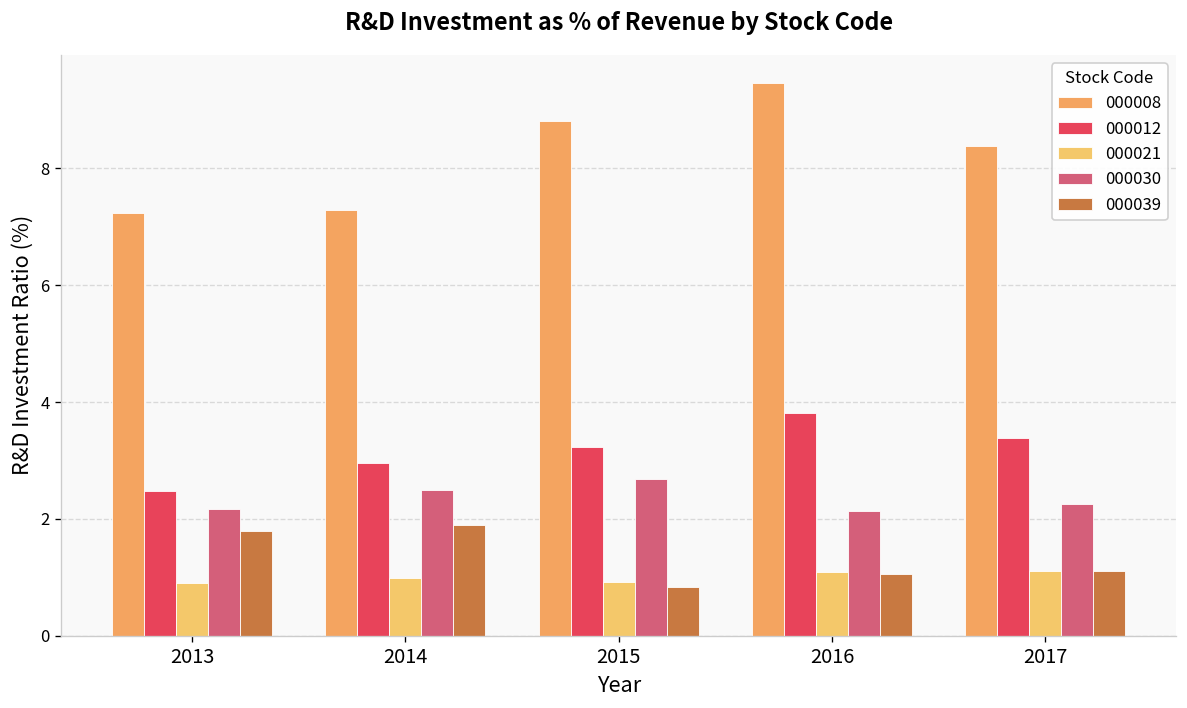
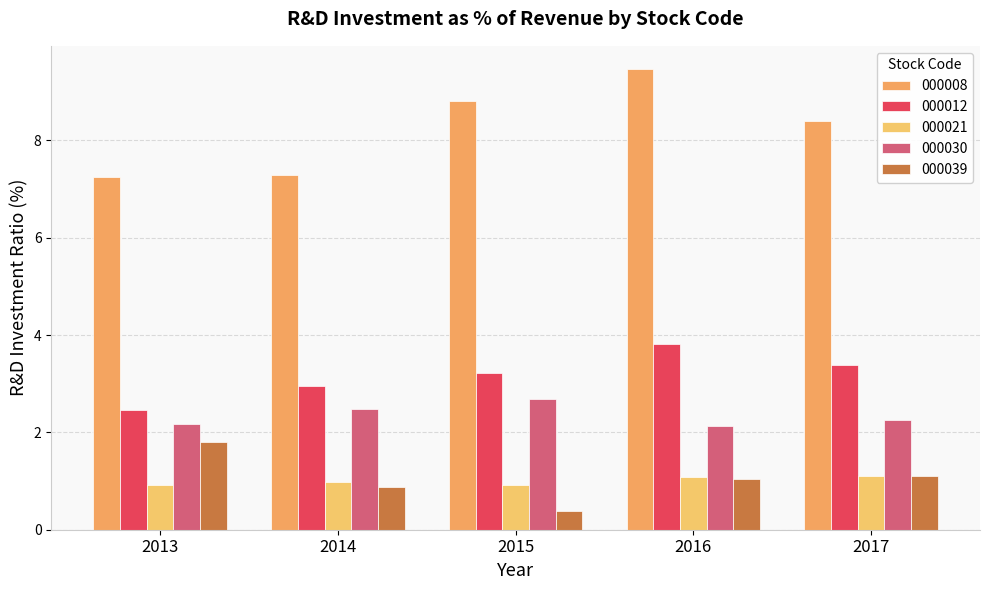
000039, 2014: 1.9 -> 0.9
000039, 2015: 0.8 -> 0.4
